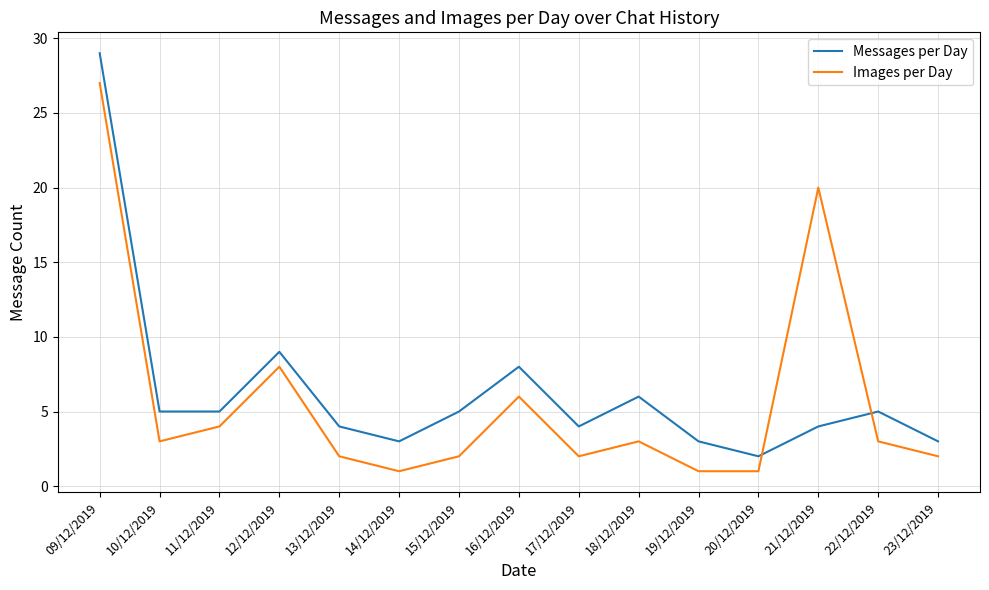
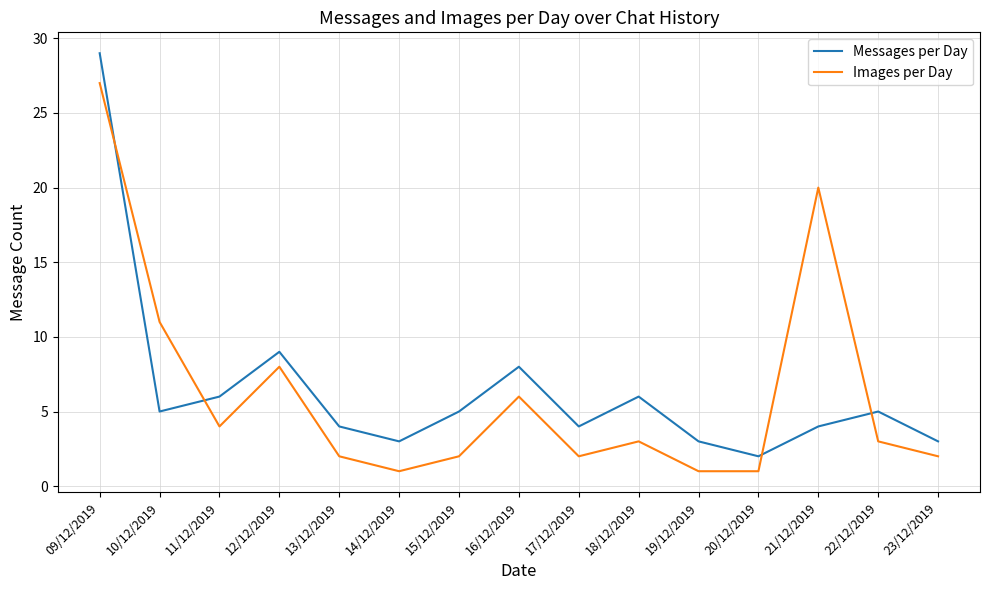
Images per Day, 10/12/2019: 3 -> 11
Messages per Day, 11/12/2019: 5 -> 6
